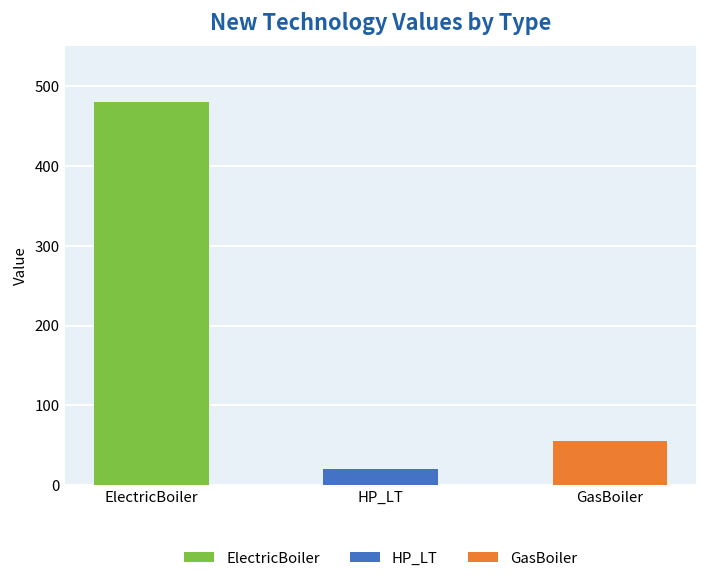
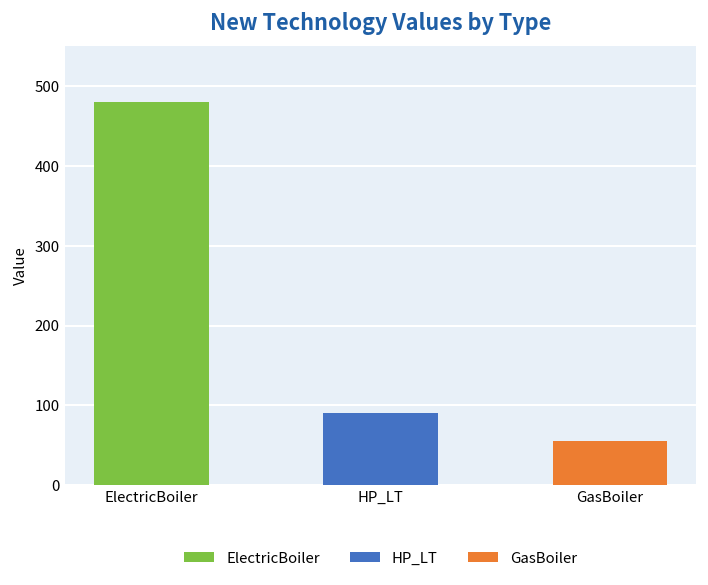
HP_LT: 20 -> 90
